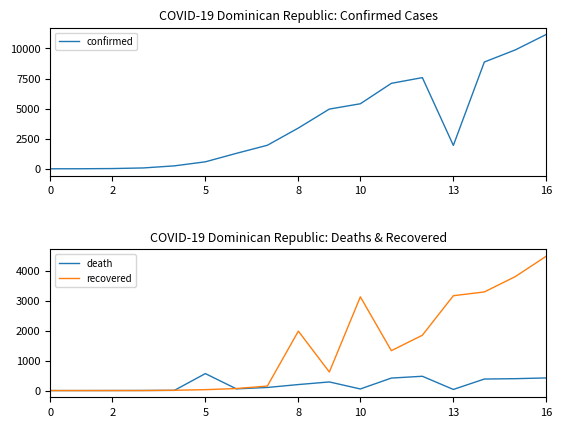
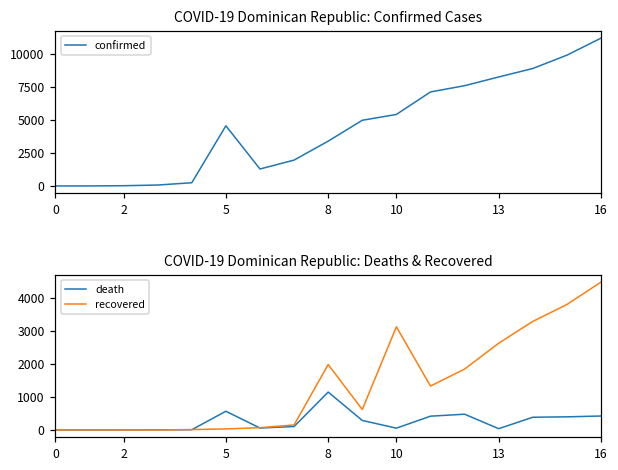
COVID-19 Dominican Republic: Confirmed Cases, 5: 600 -> 4500
COVID-19 Dominican Republic: Confirmed Cases, 13: 1900 -> 8200
COVID-19 Dominican Republic: Deaths & Recovered, death, 8: 200 -> 1100
COVID-19 Dominican Republic: Deaths & Recovered, recovered, 13: 3200 -> 2600
